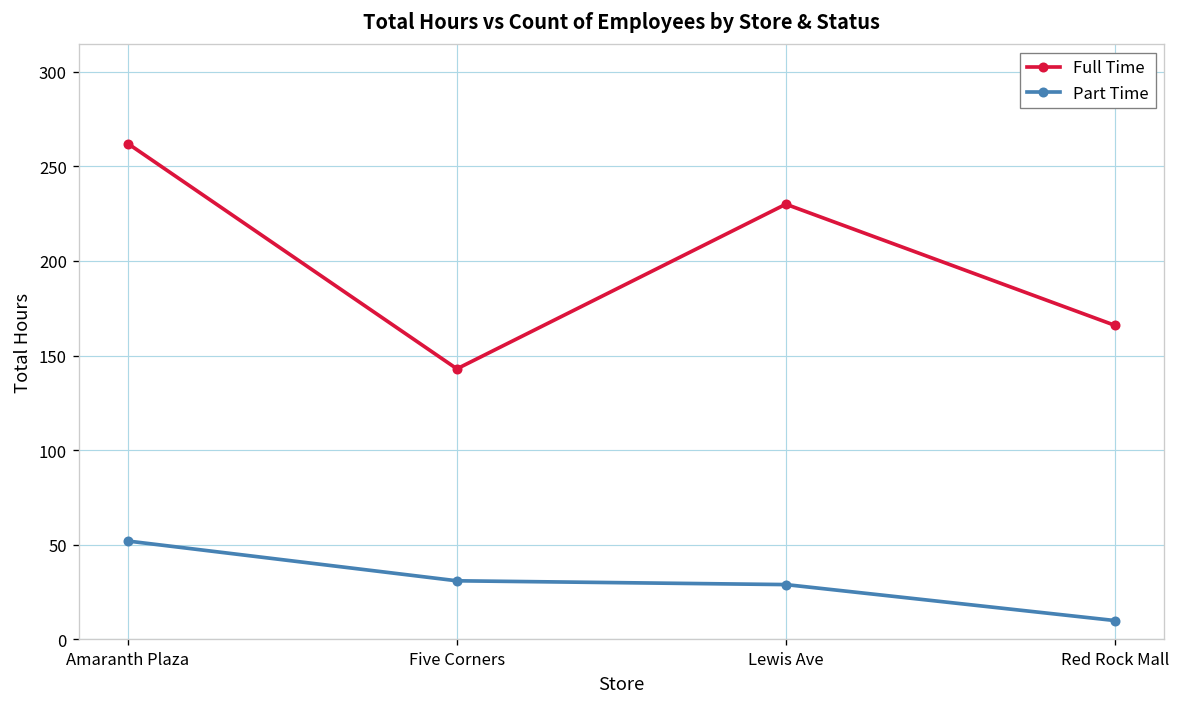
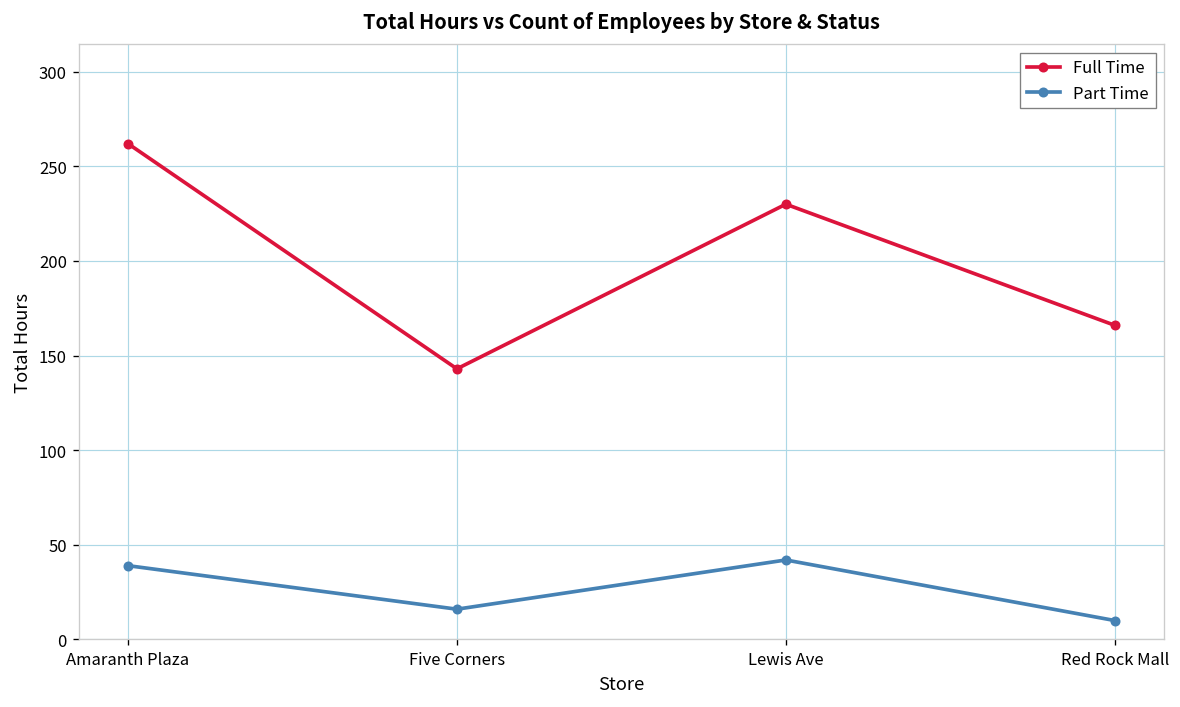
Part Time, Amaranth Plaza: 52 -> 39
Part Time, Five Corners: 31 -> 16
Part Time, Lewis Ave: 29 -> 42
